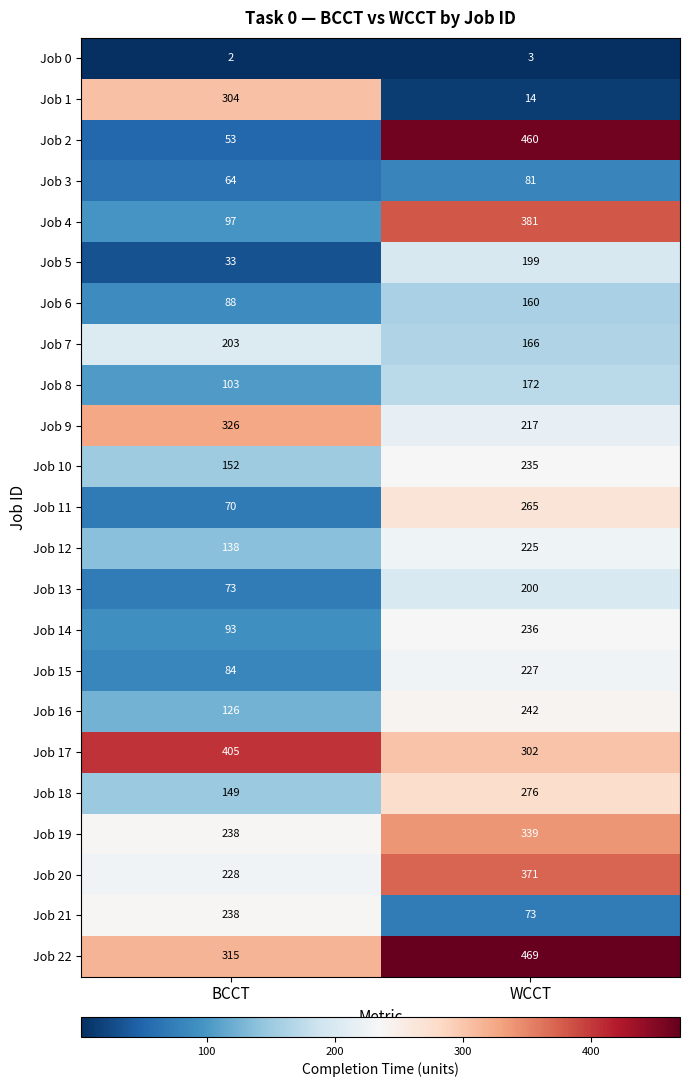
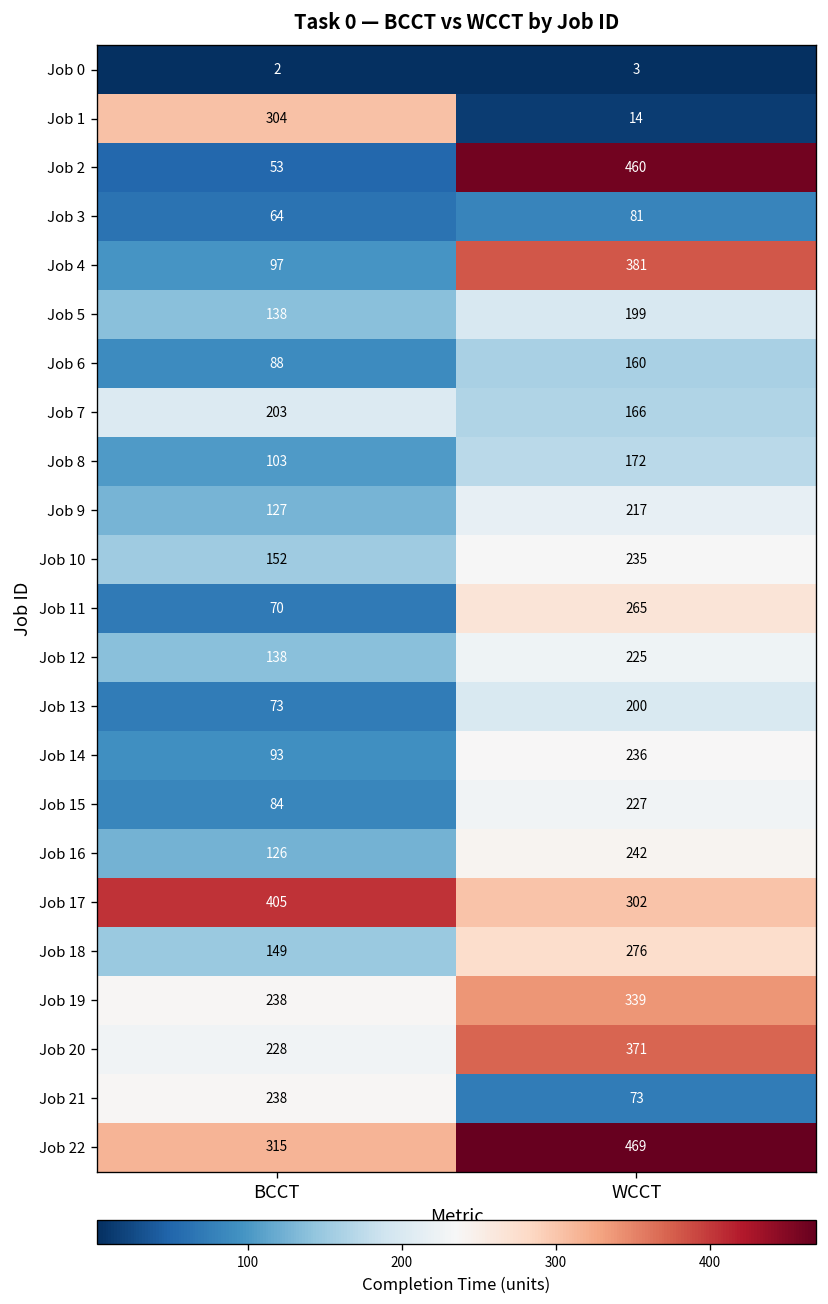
Job 5, BCCT: 33 -> 138
Job 9, BCCT: 326 -> 127
